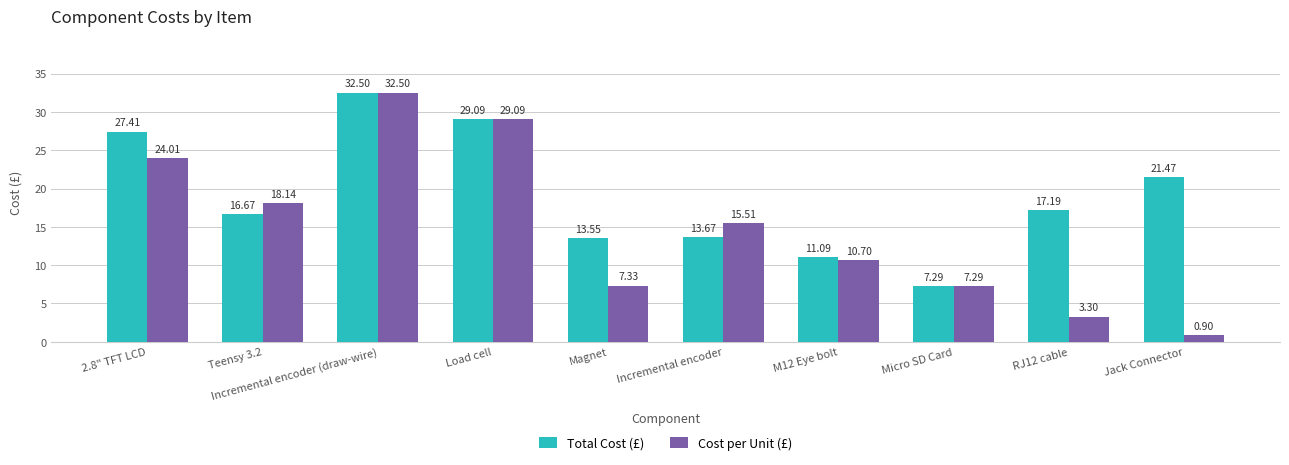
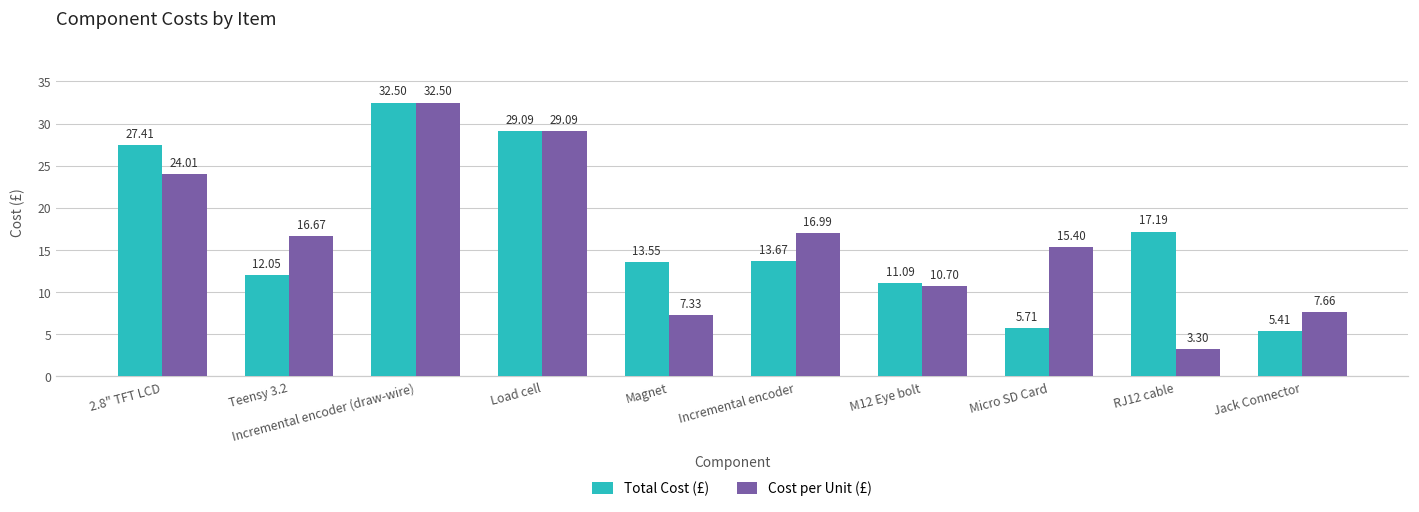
Total Cost (£), Teensy 3.2: 16.67 -> 12.05
Cost per Unit (£), Teensy 3.2: 18.14 -> 16.67
Cost per Unit (£), Incremental encoder: 15.51 -> 16.99
Total Cost (£), Micro SD Card: 7.29 -> 5.71
Cost per Unit (£), Micro SD Card: 7.29 -> 15.40
Total Cost (£), Jack Connector: 21.47 -> 5.41
Cost per Unit (£), Jack Connector: 0.90 -> 7.66
